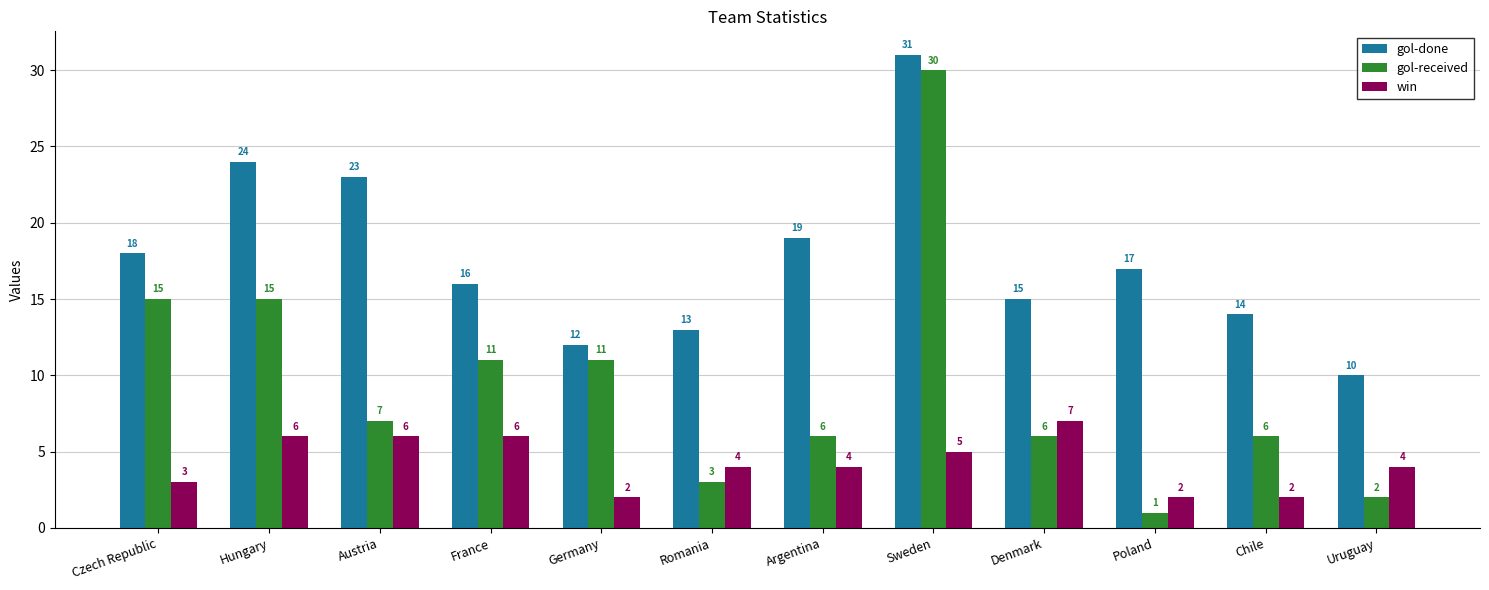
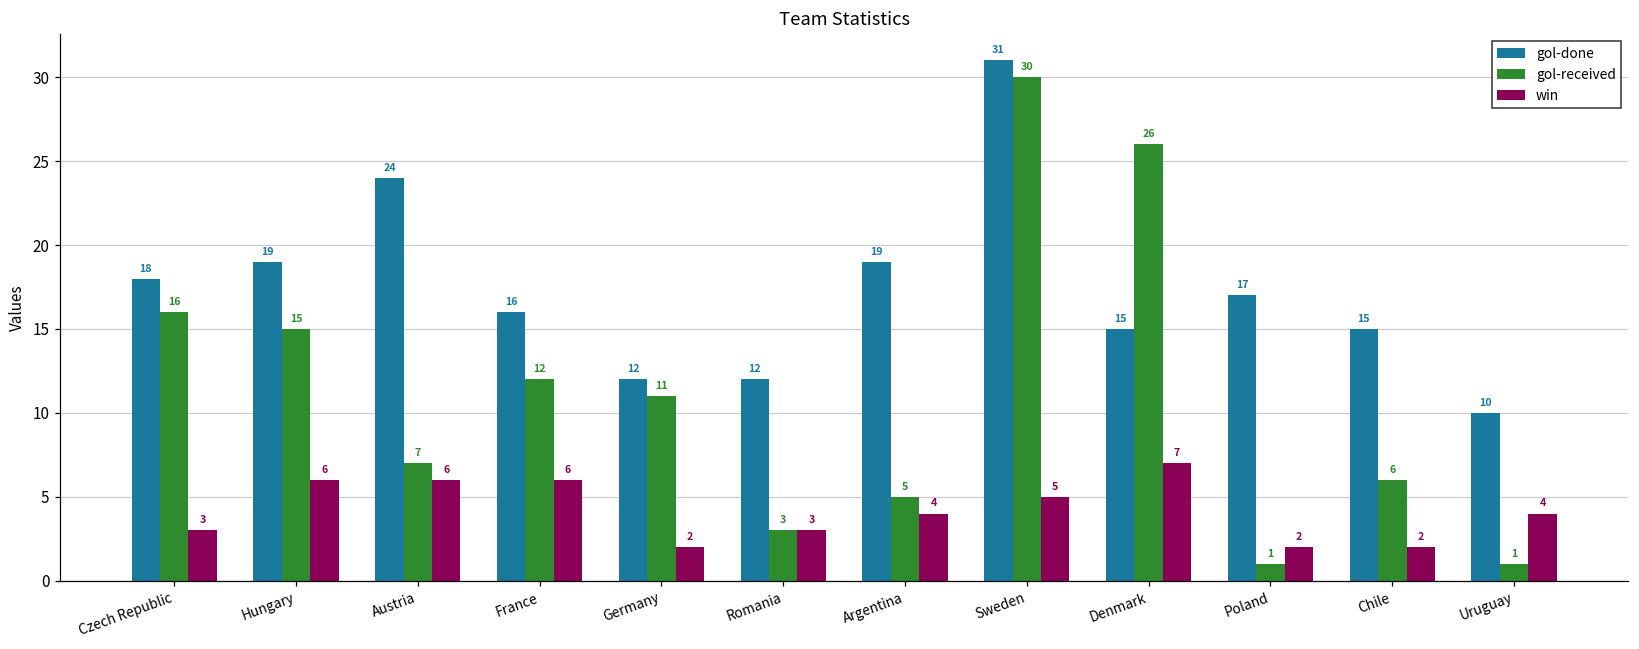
gol-received, Czech Republic: 15 -> 16
gol-done, Hungary: 24 -> 19
gol-done, Austria: 23 -> 24
gol-received, France: 11 -> 12
gol-done, Romania: 13 -> 12
win, Romania: 4 -> 3
gol-received, Argentina: 6 -> 5
gol-received, Denmark: 6 -> 26
gol-done, Chile: 14 -> 15
gol-received, Uruguay: 2 -> 1
